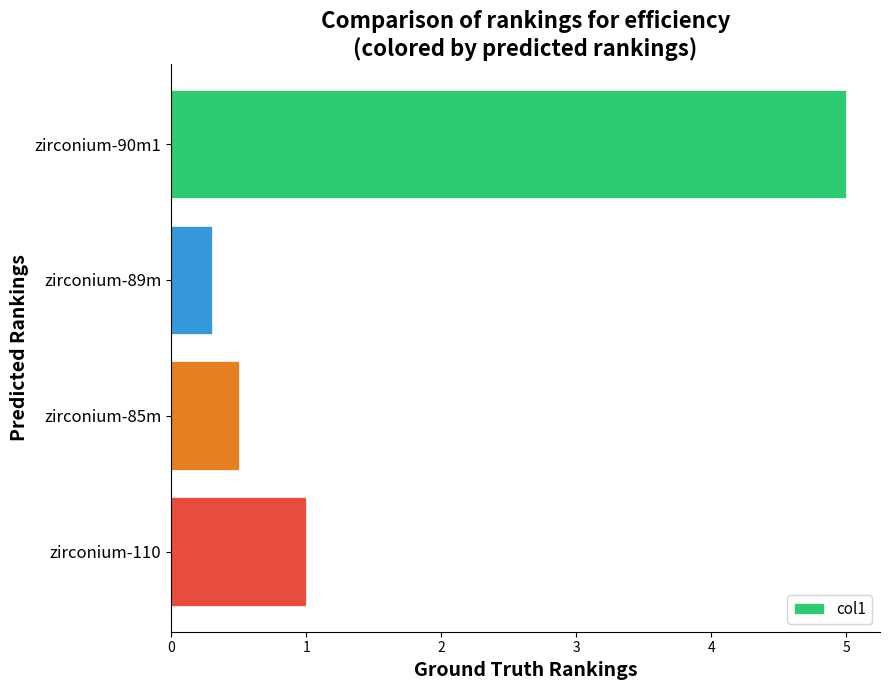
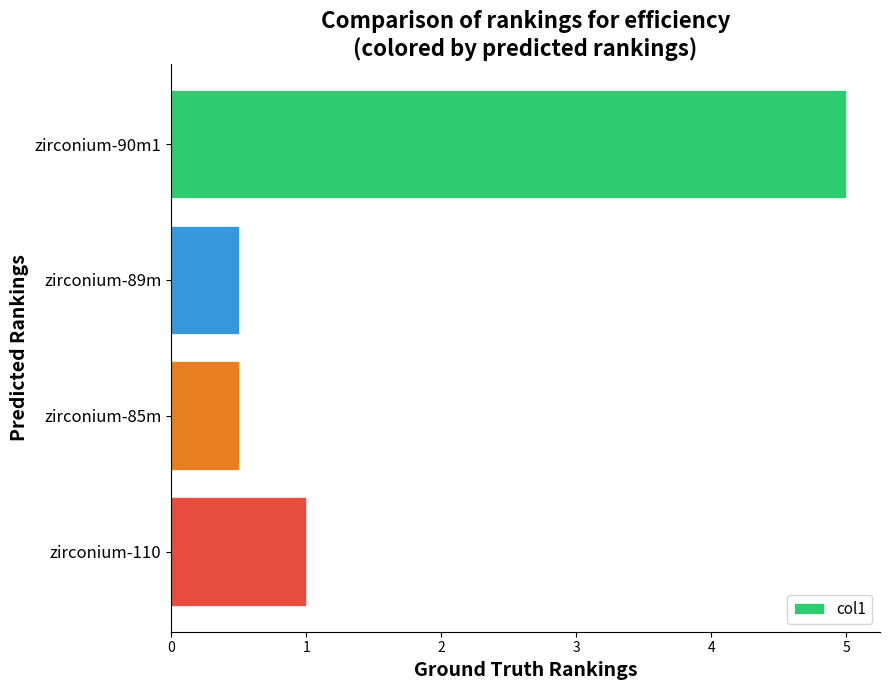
zirconium-89m: 0.3 -> 0.5
